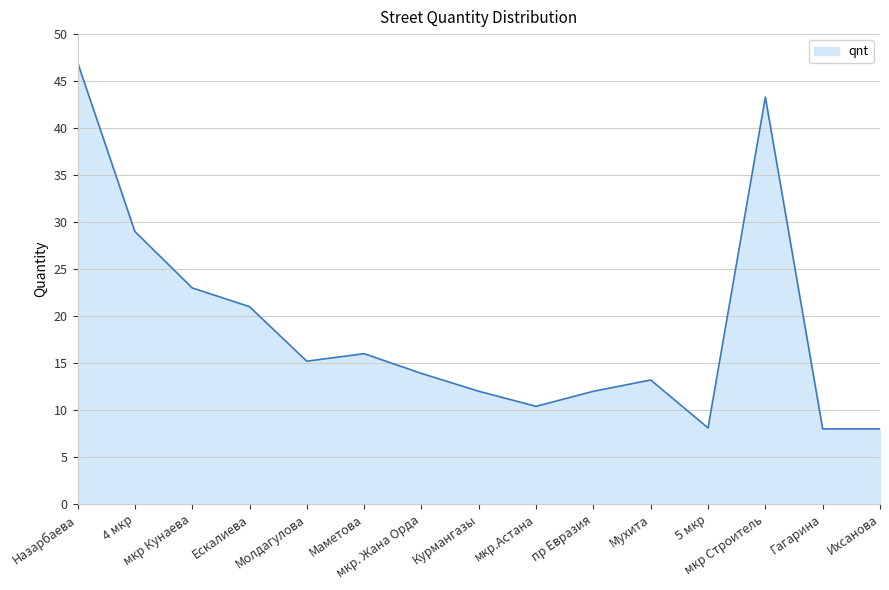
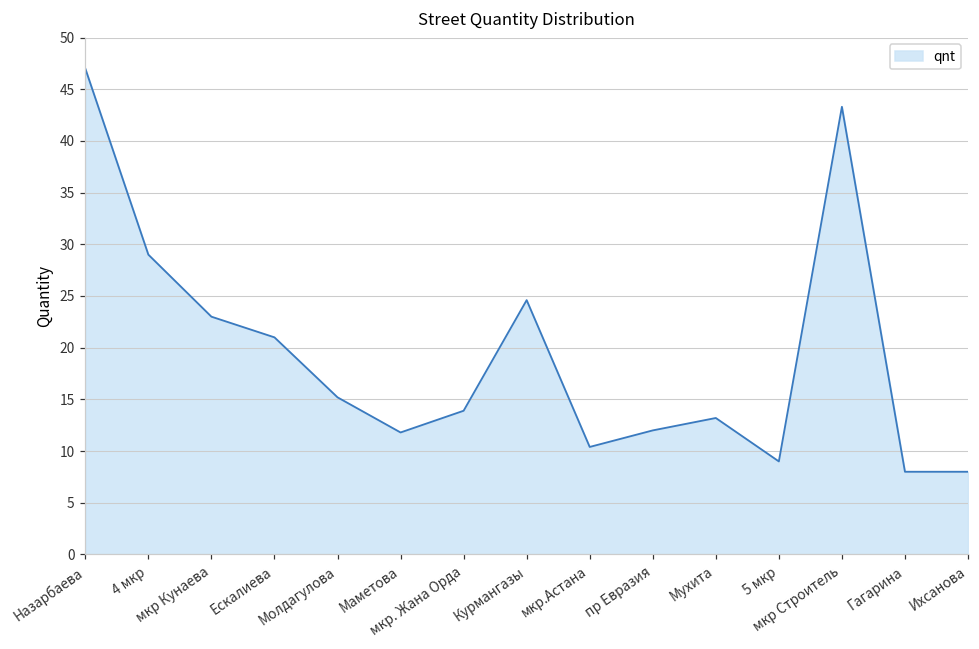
Маметова: 16 -> 12
Курмангазы: 12 -> 25
5 мкр: 8 -> 9
